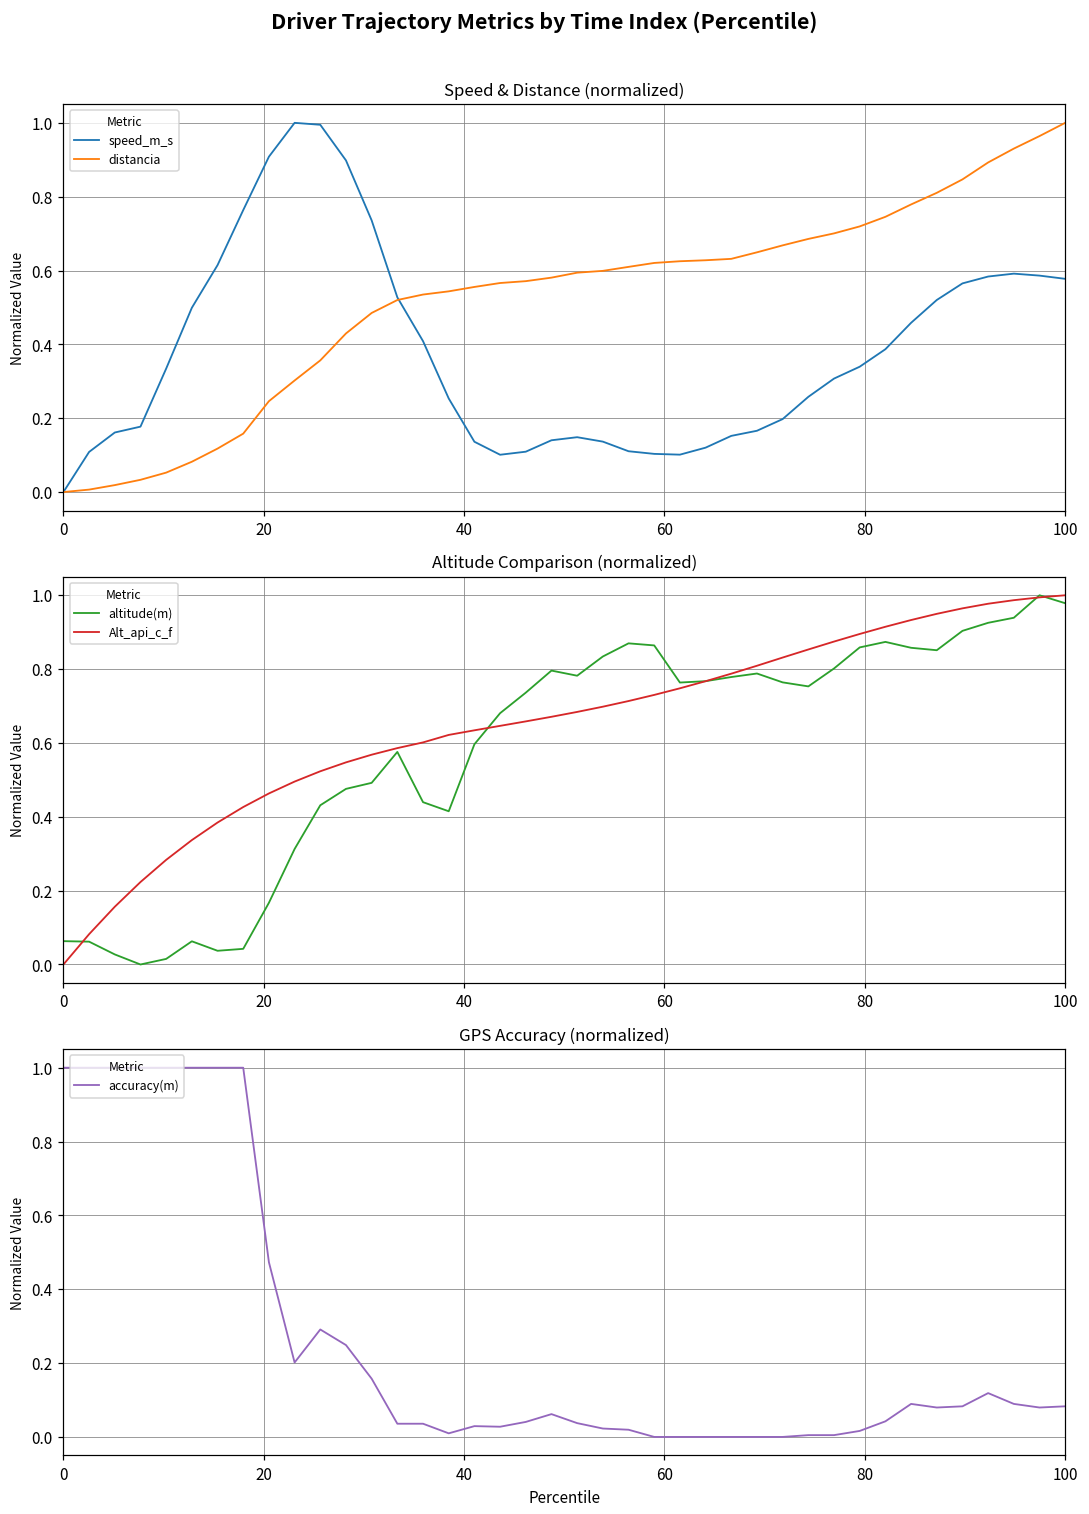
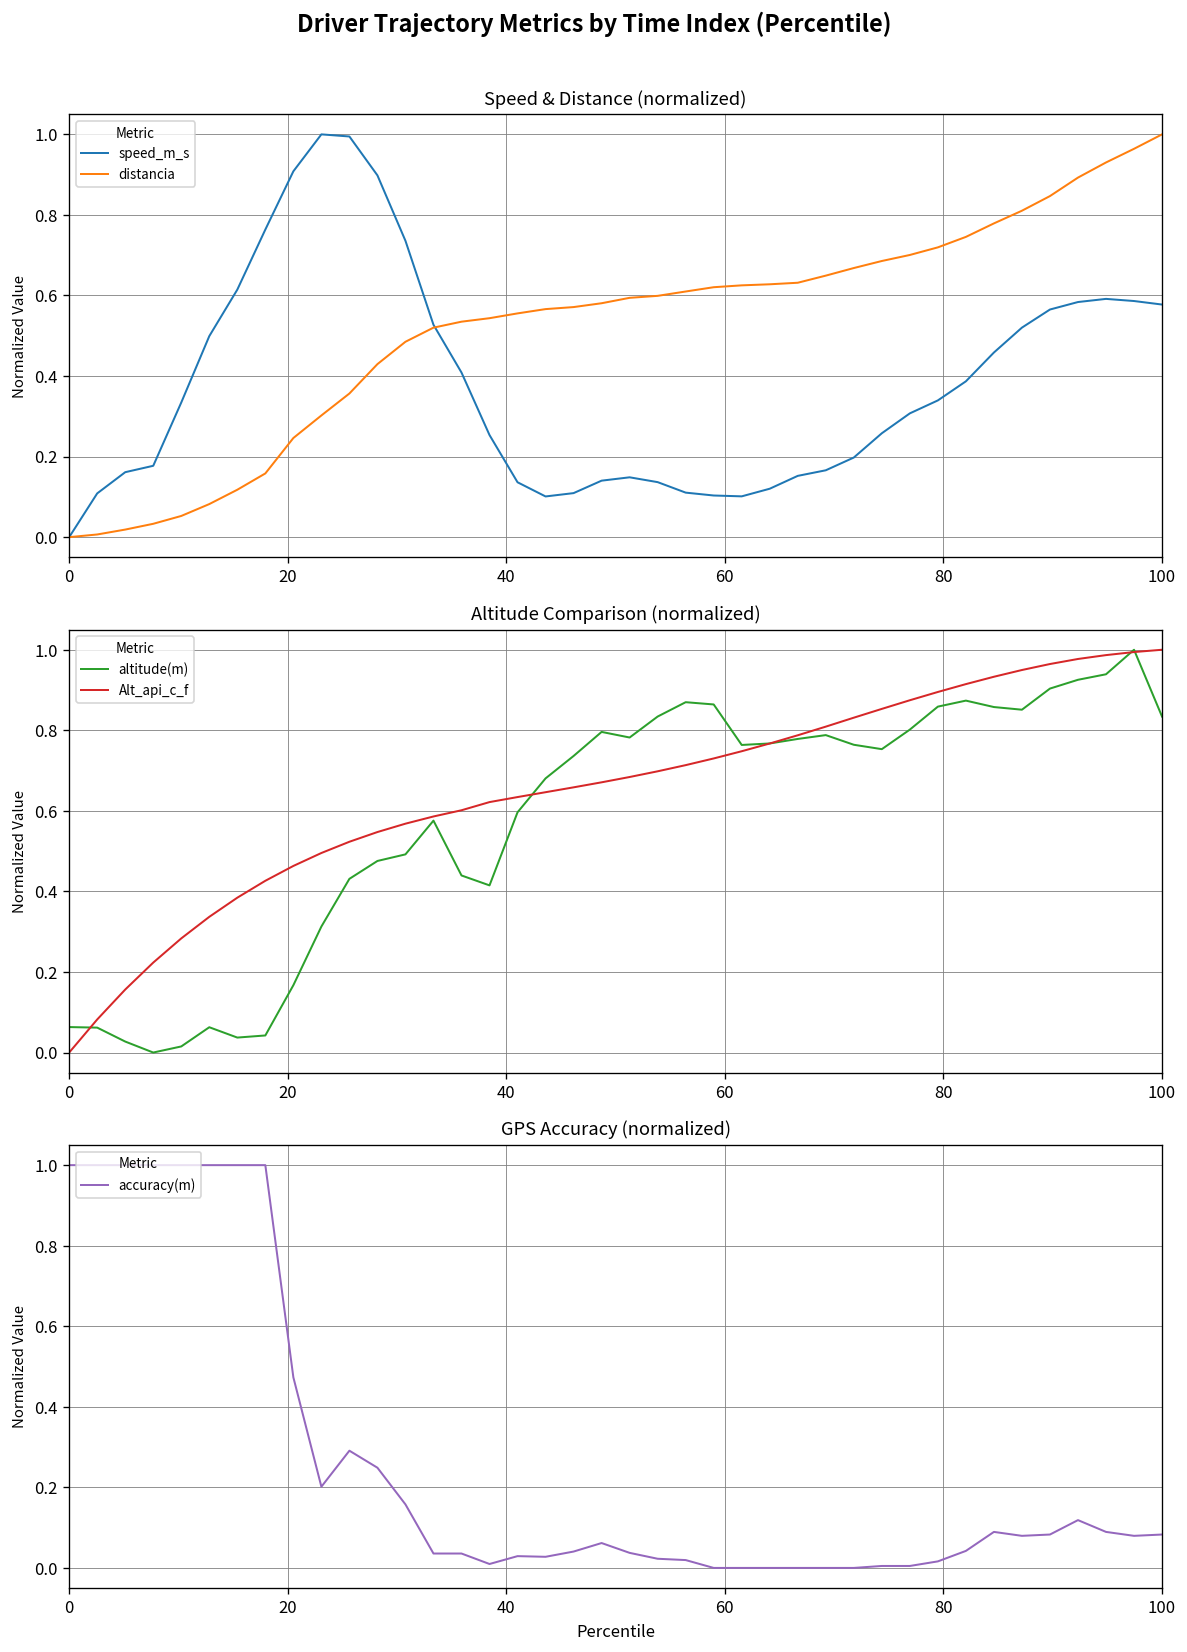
Altitude Comparison (normalized), altitude(m), 100: 0.98 -> 0.83
